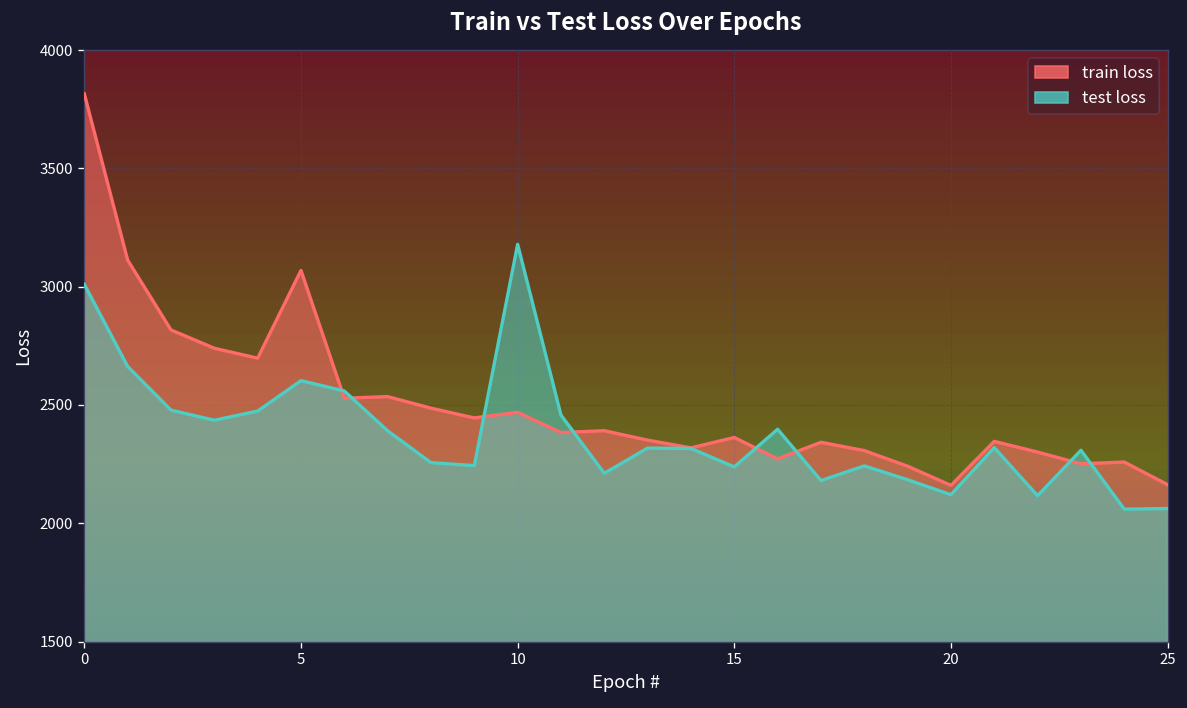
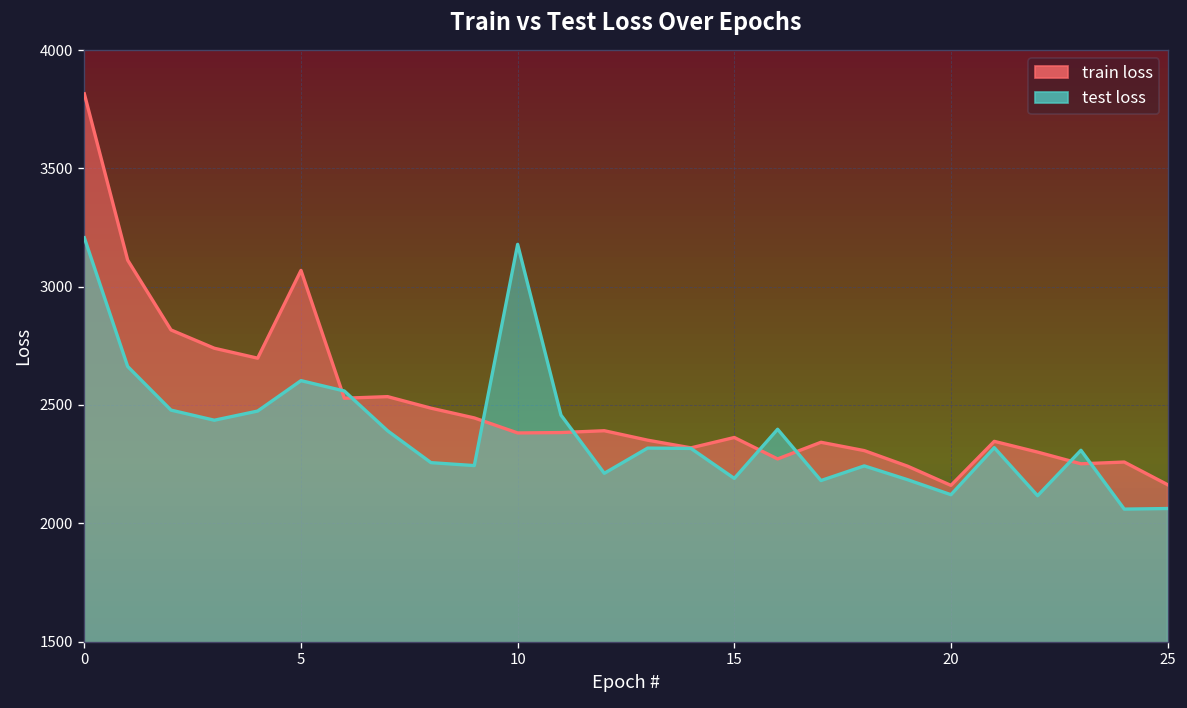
test loss, 0: 3010 -> 3210
train loss, 10: 2470 -> 2380
test loss, 15: 2240 -> 2190
